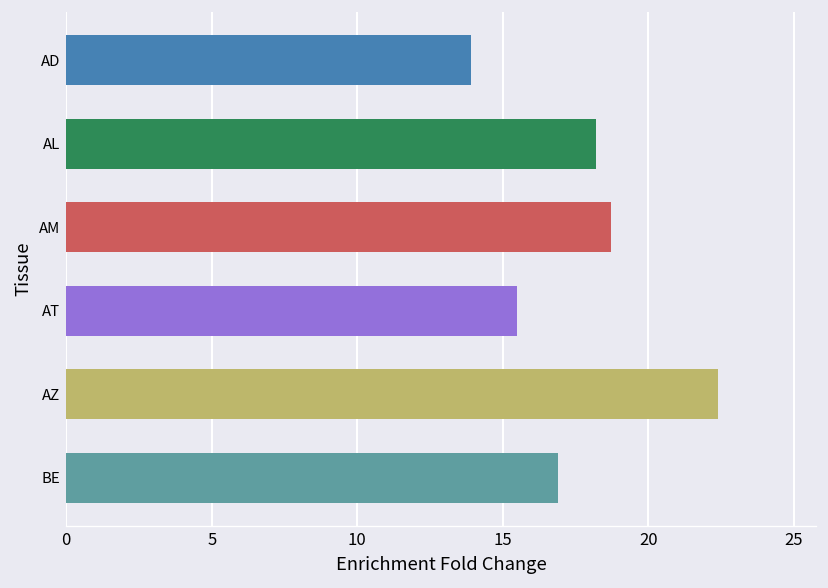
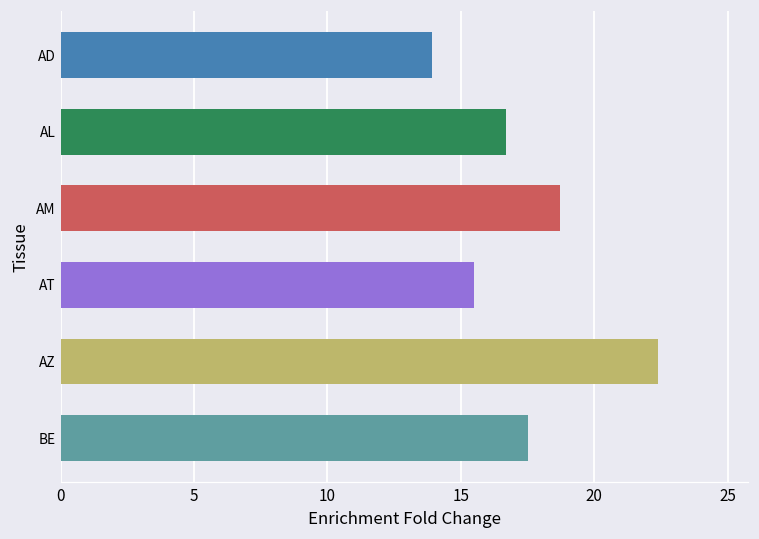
AL: 18.2 -> 16.7
BE: 16.9 -> 17.5
